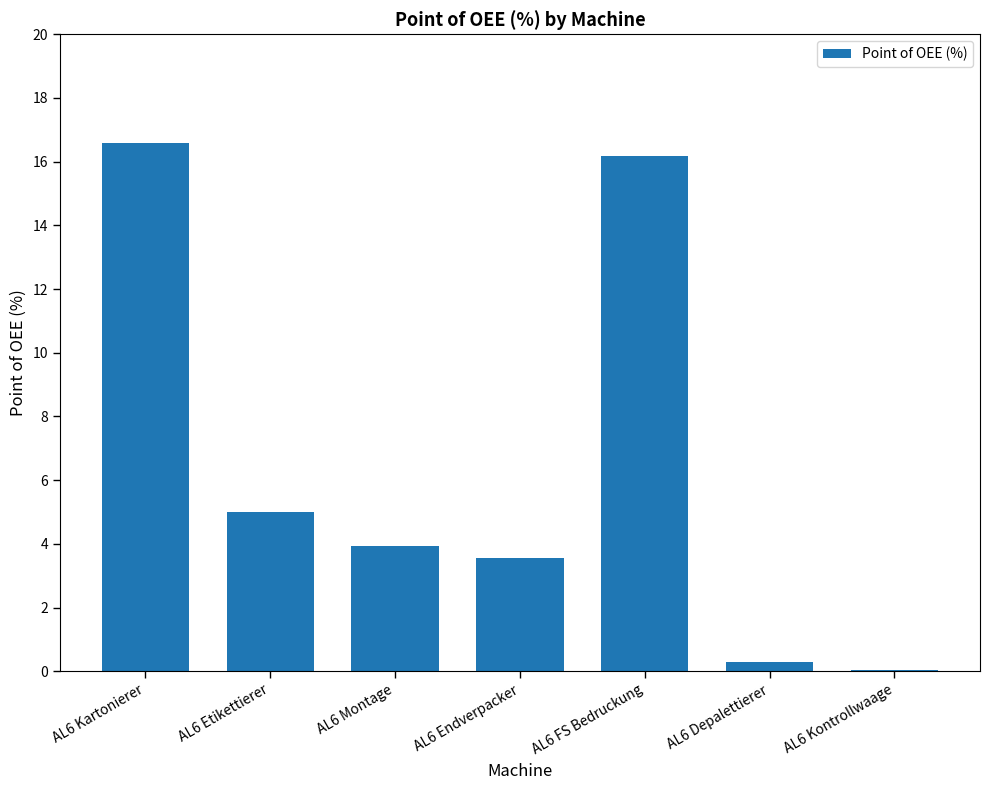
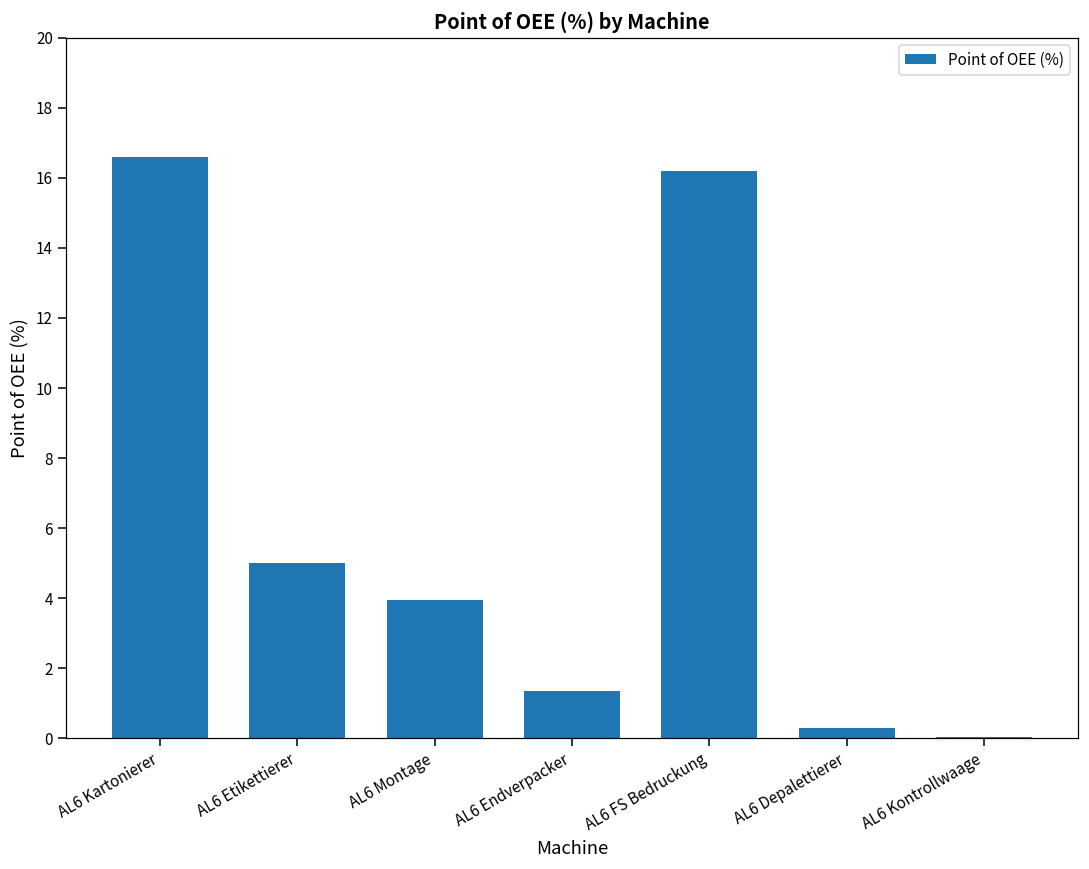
AL6 Endverpacker: 3.6 -> 1.3
